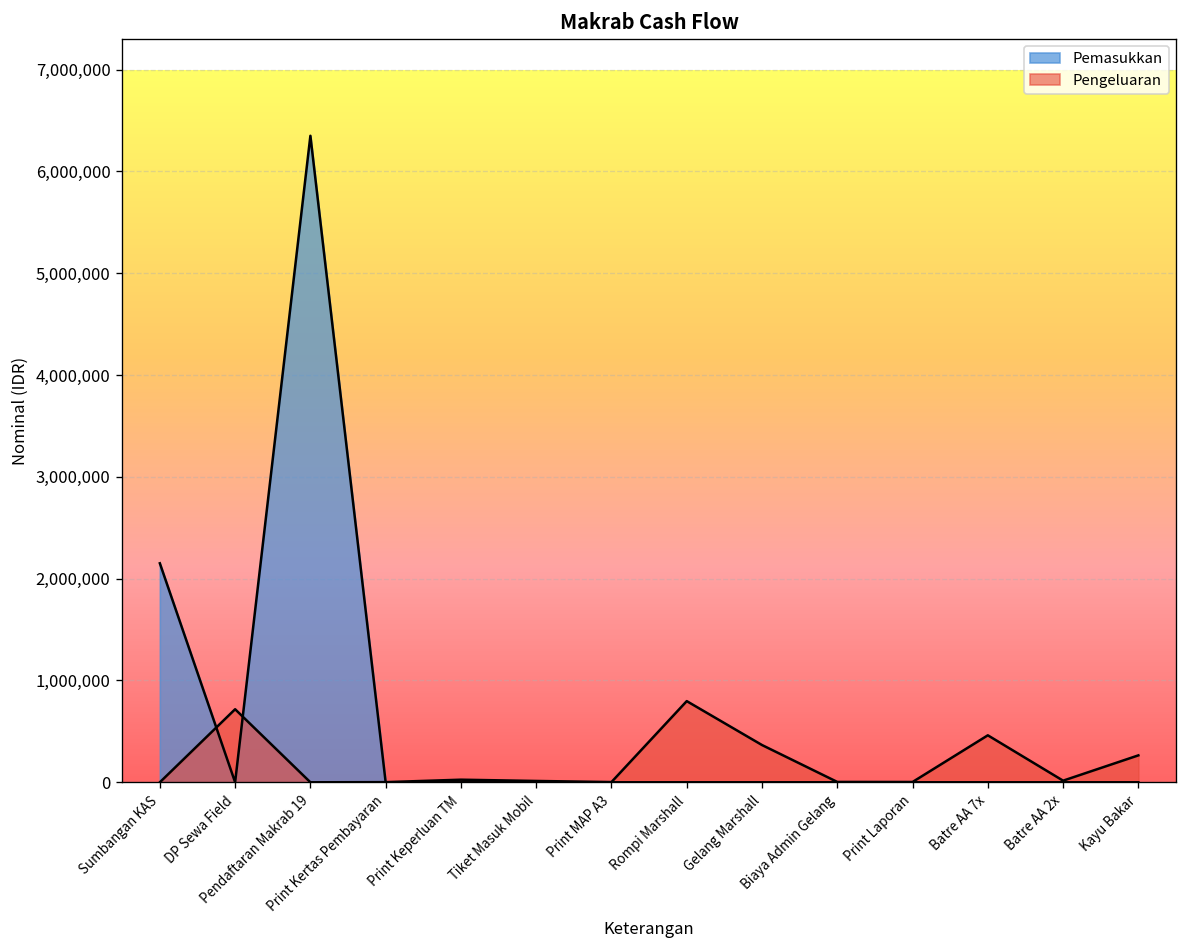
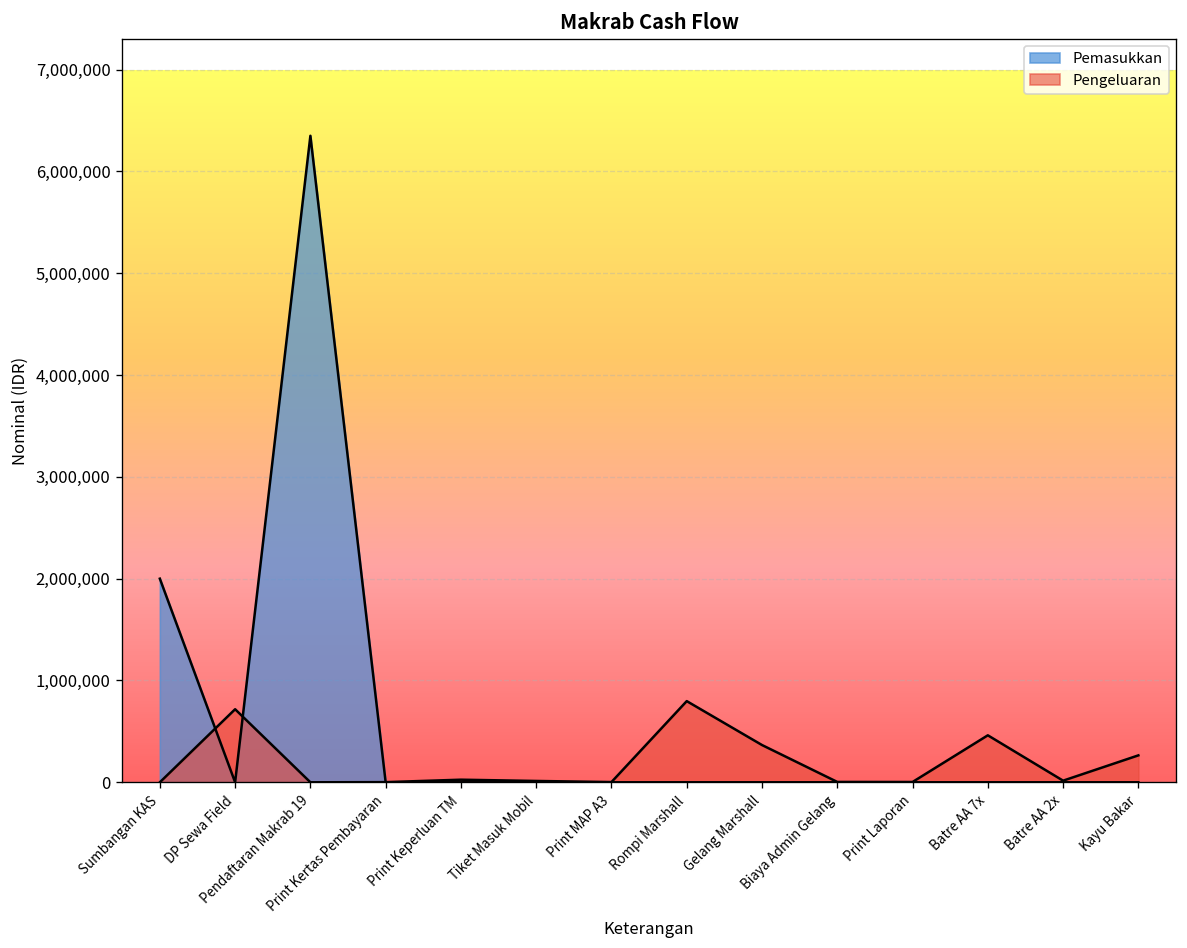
Pemasukkan, Sumbangan KAS: 2,200,000 -> 2,000,000
